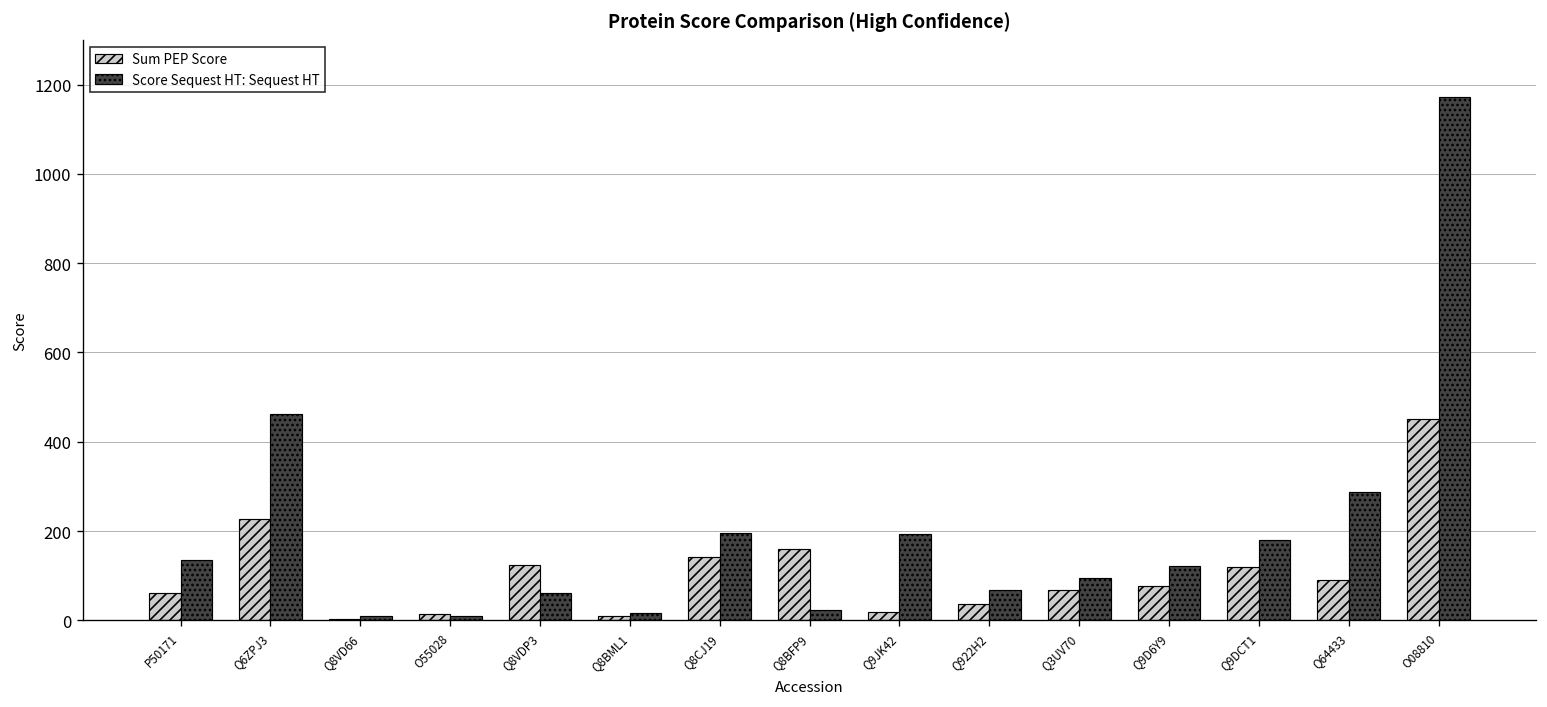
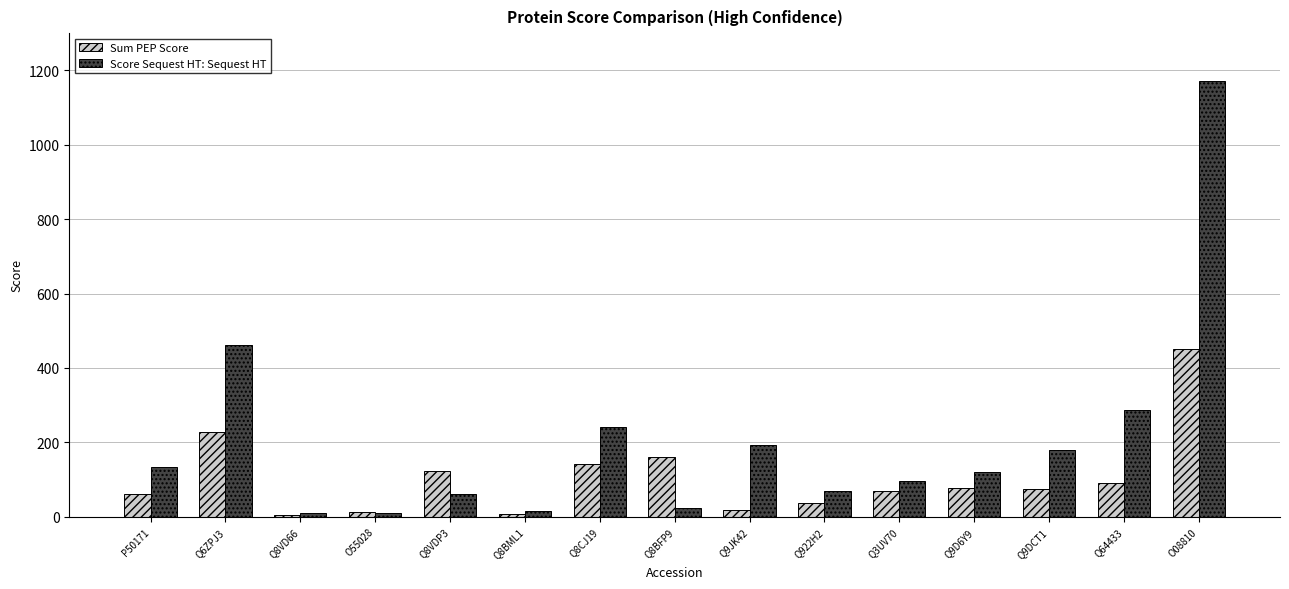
Score Sequest HT: Sequest HT, Q8CJ19: 200 -> 240
Sum PEP Score, Q9DCT1: 120 -> 80
